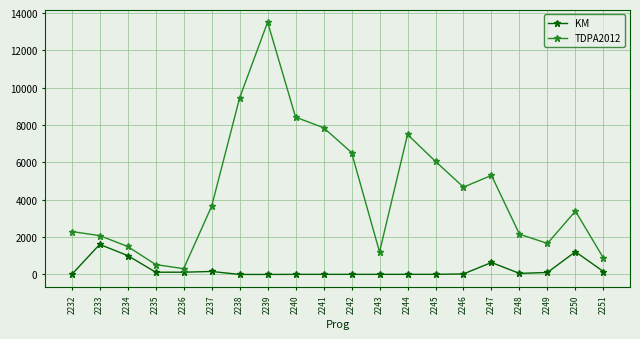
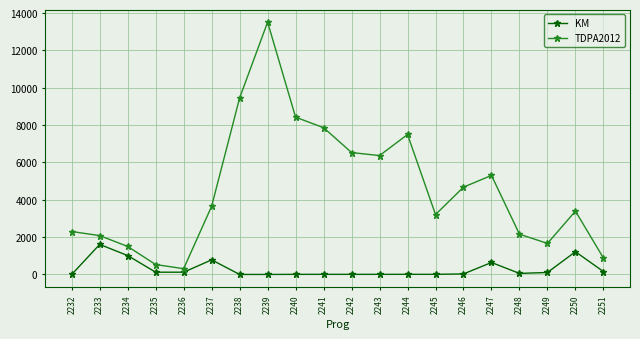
KM, 2237: 200 -> 800
TDPA2012, 2243: 1200 -> 6400
TDPA2012, 2245: 6100 -> 3200
